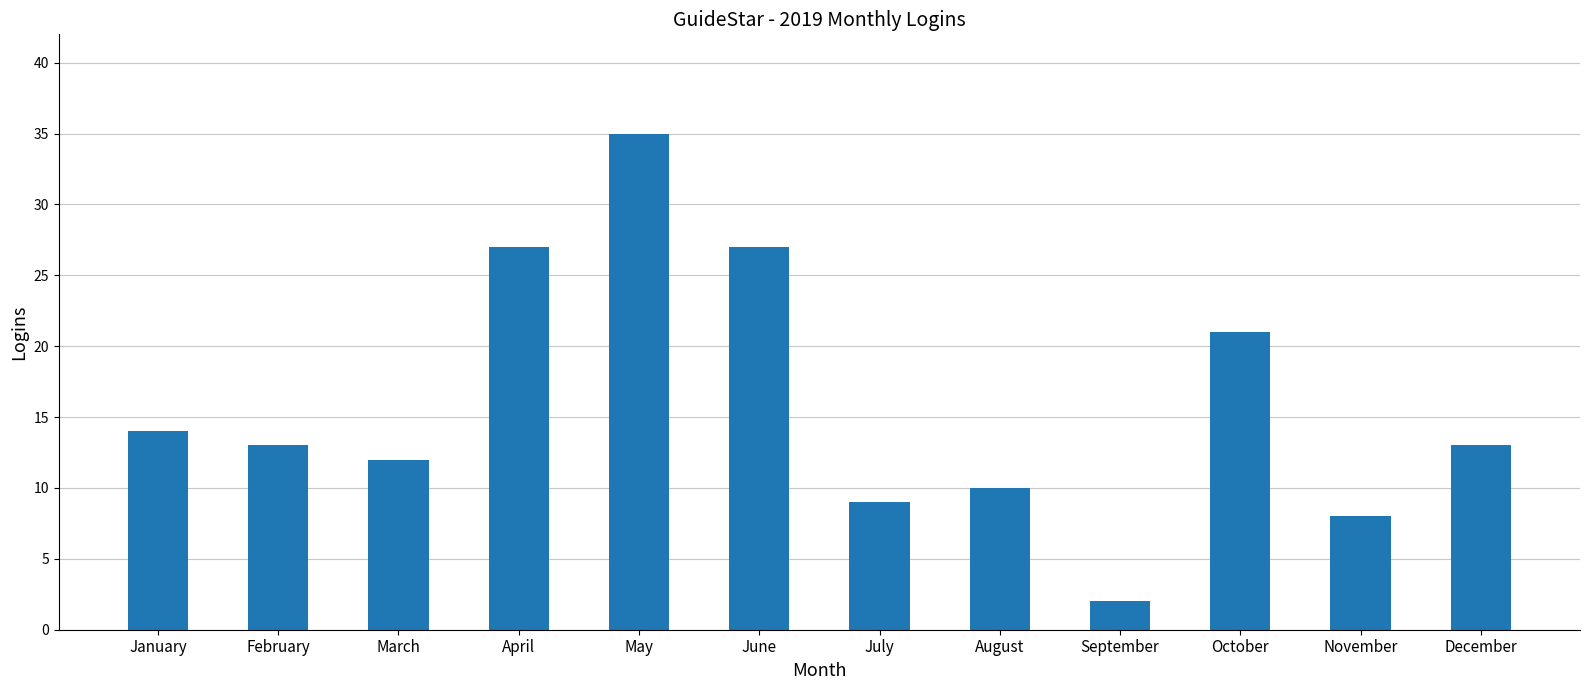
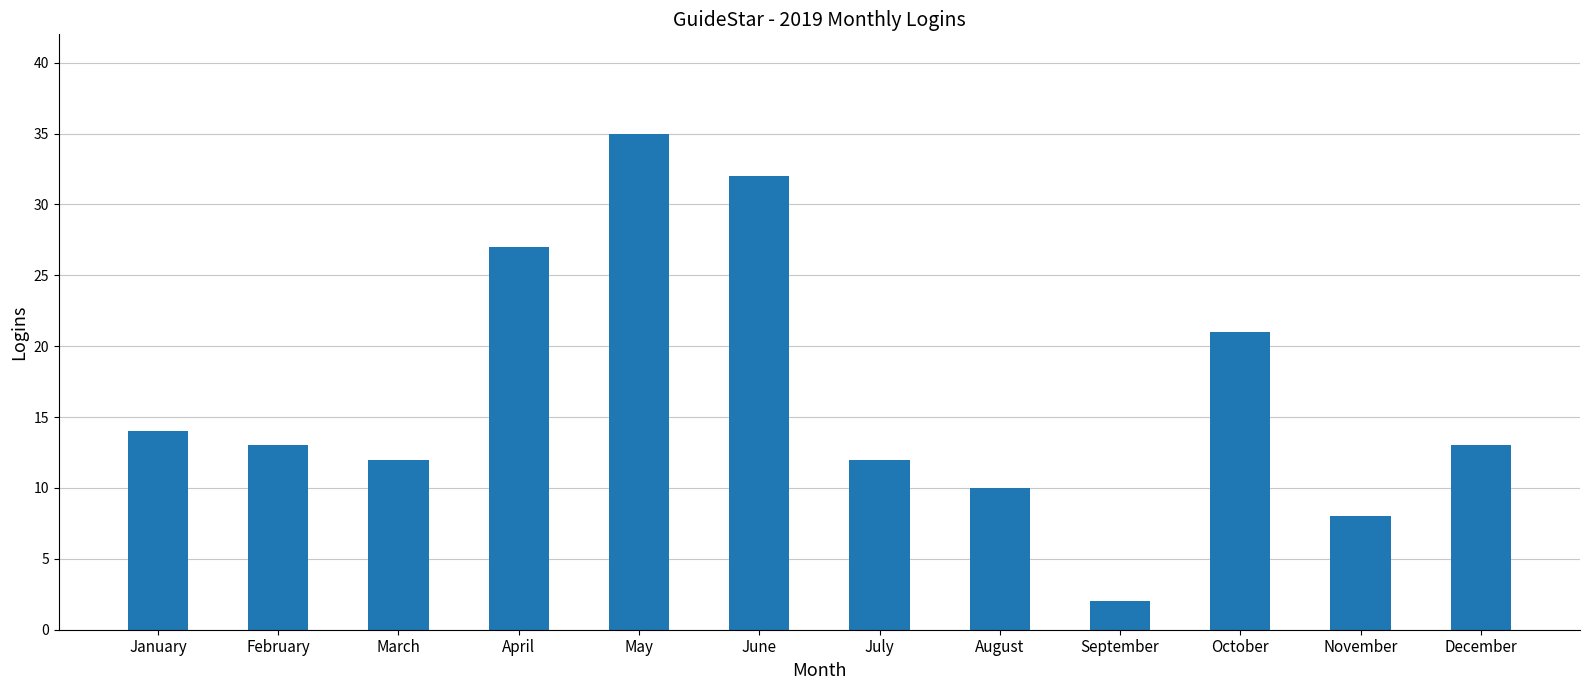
June: 27 -> 32
July: 9 -> 12
